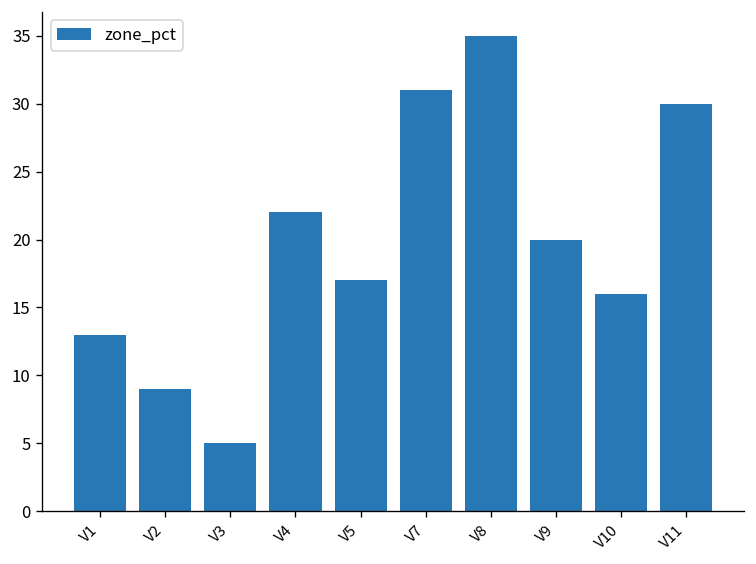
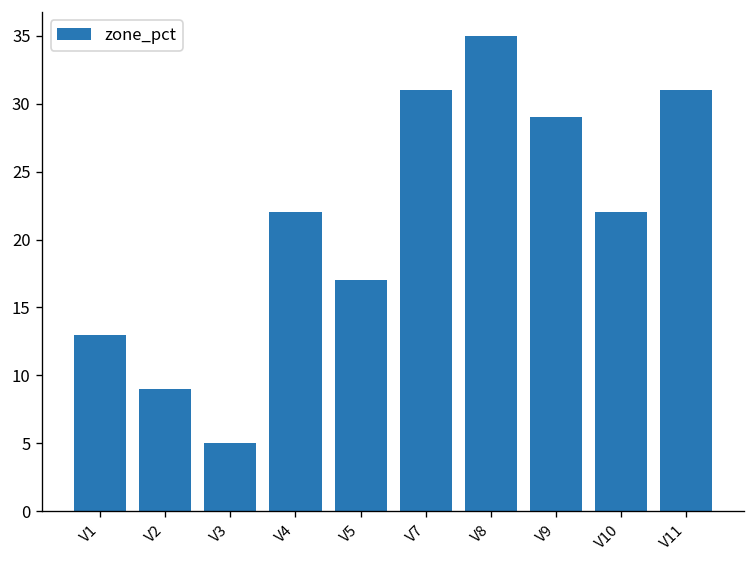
V9: 20 -> 29
V10: 16 -> 22
V11: 30 -> 31
